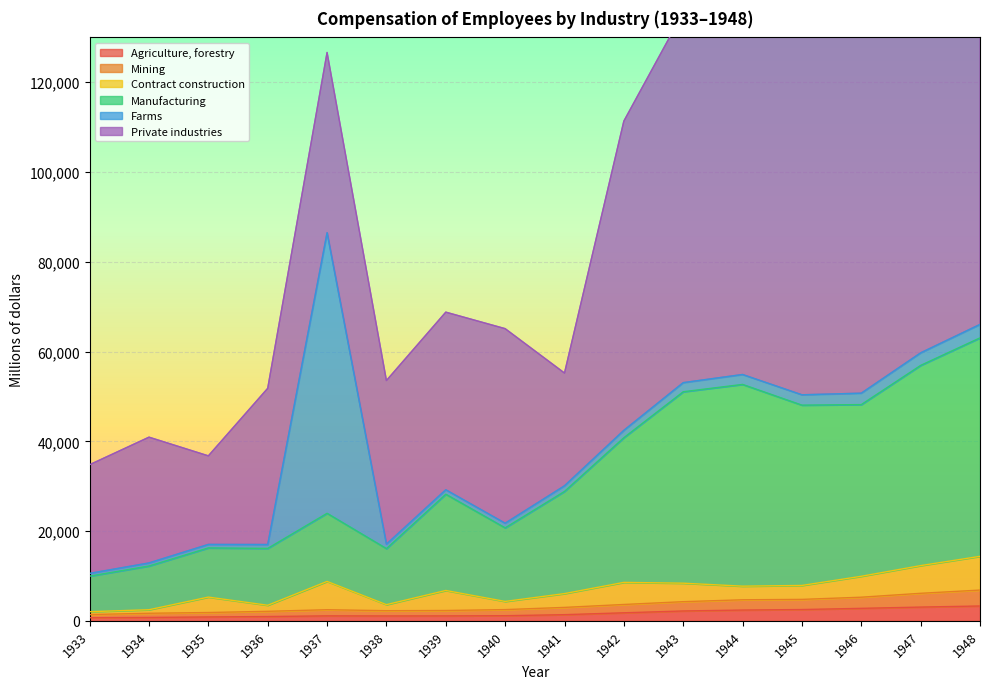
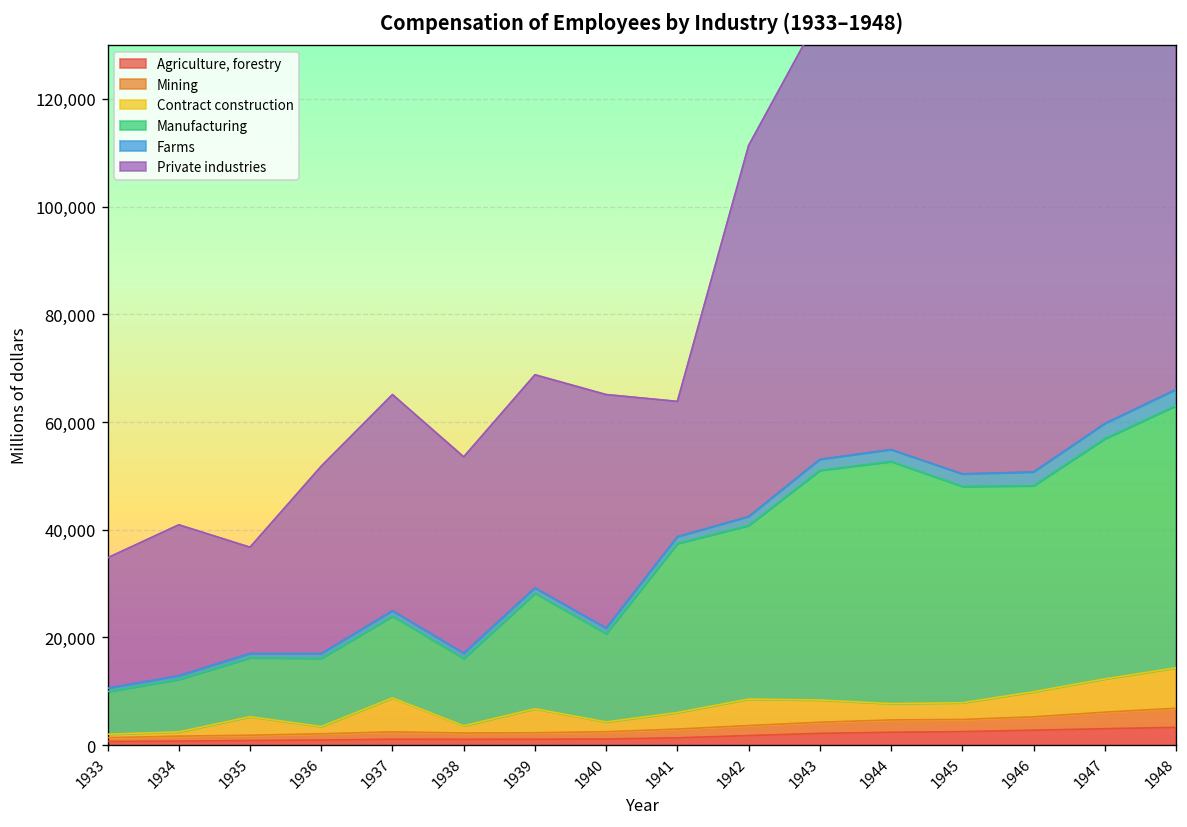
Farms, 1937: 63,000 -> 1,000
Manufacturing, 1941: 23,000 -> 31,000
